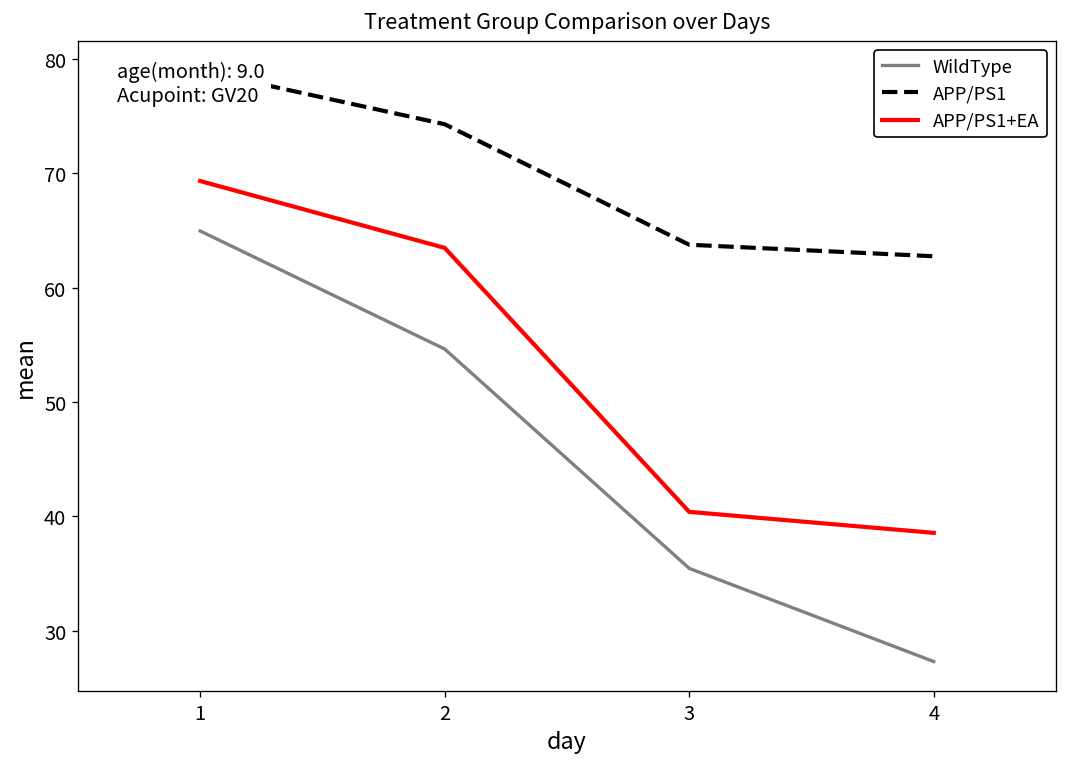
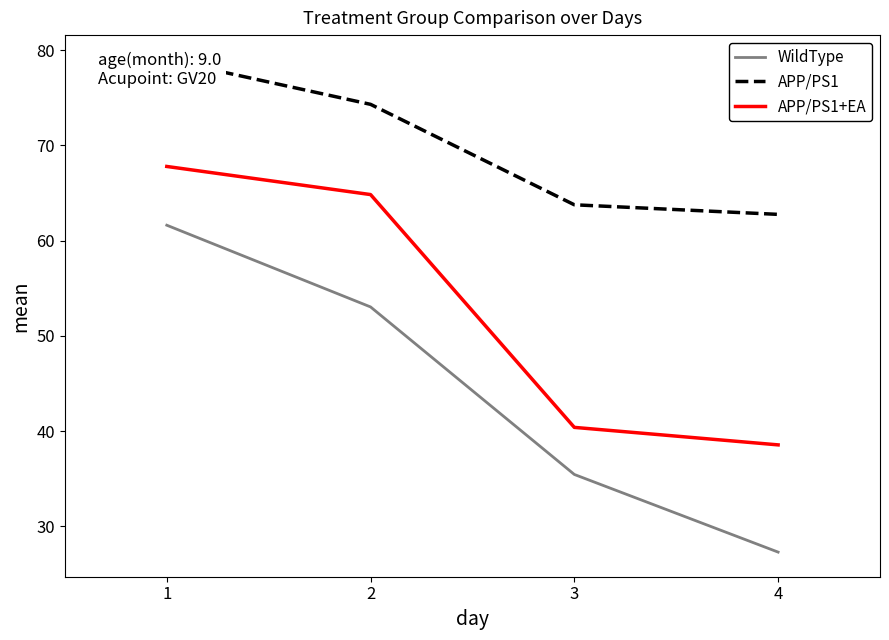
WildType, 1: 65 -> 62
APP/PS1+EA, 1: 69 -> 68
WildType, 2: 55 -> 53
APP/PS1+EA, 2: 63 -> 65
